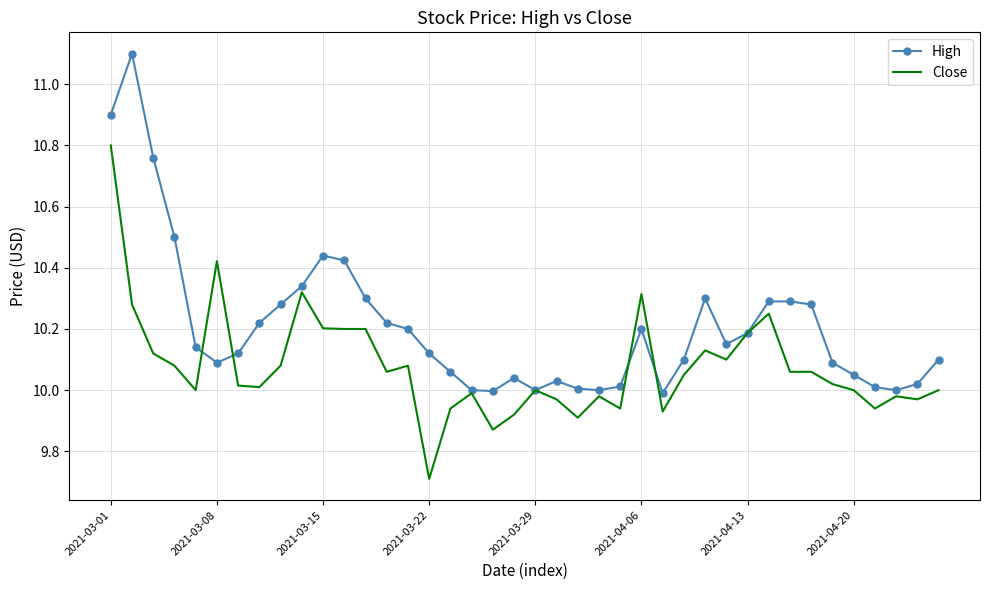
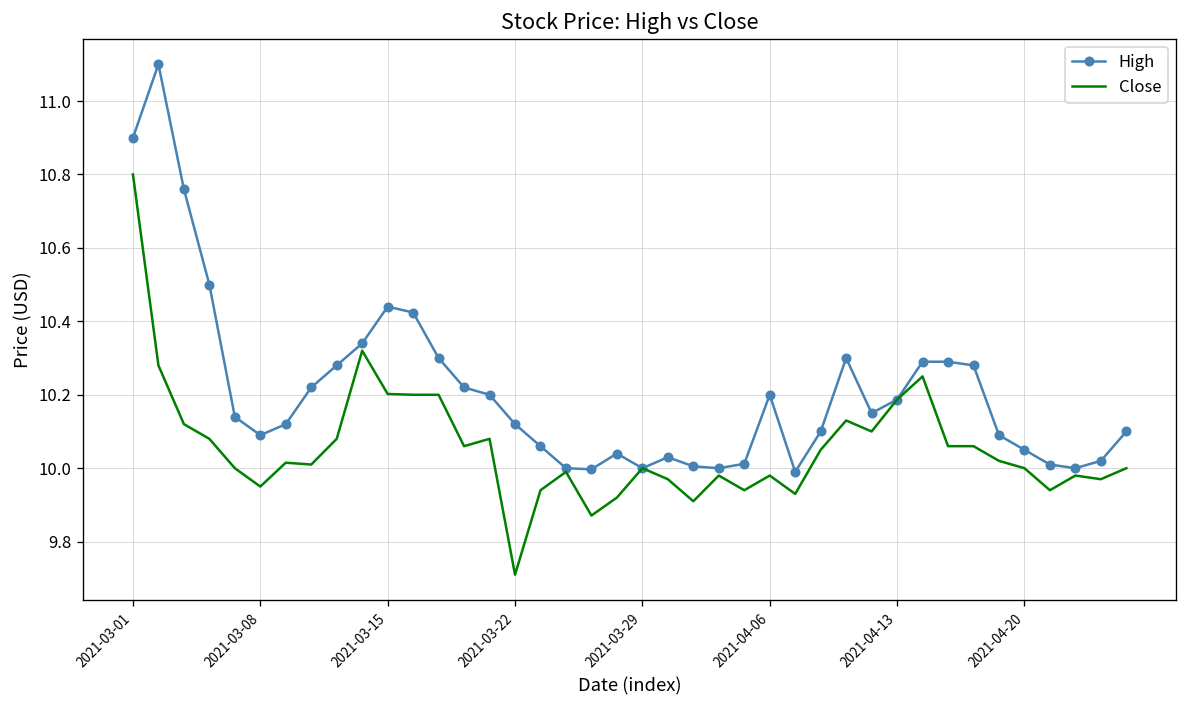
Close, 2021-03-08: 10.42 -> 9.95
Close, 2021-04-06: 10.31 -> 9.98
